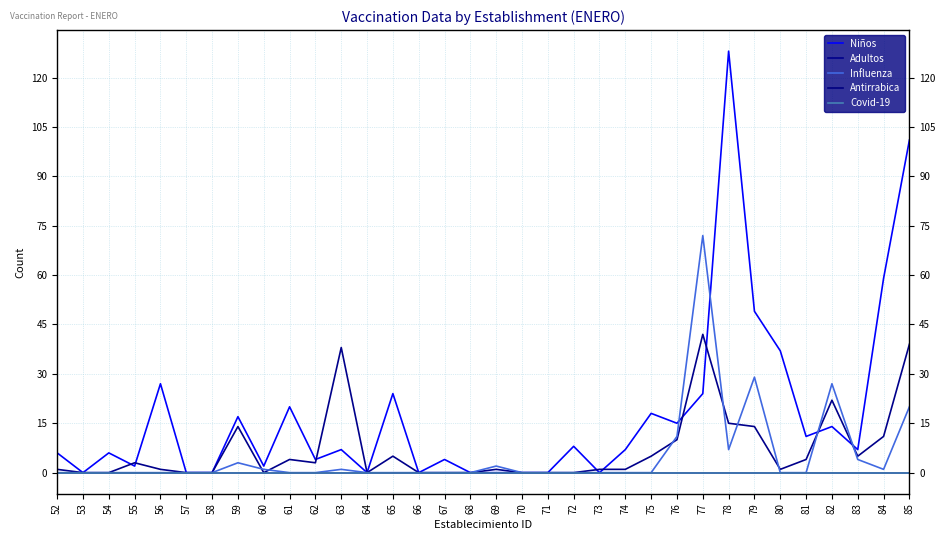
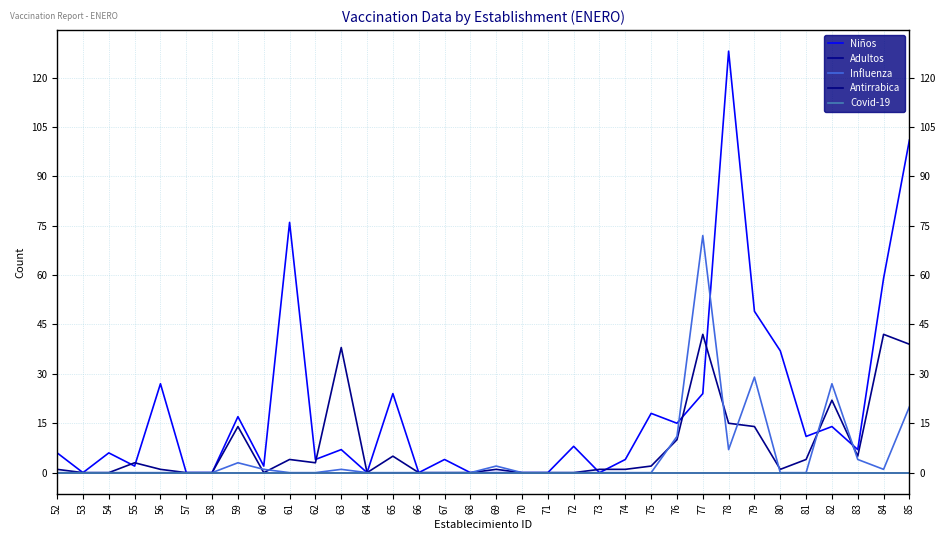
Niños, 61: 20 -> 76
Niños, 74: 7 -> 4
Adultos, 75: 5 -> 2
Adultos, 84: 11 -> 42
